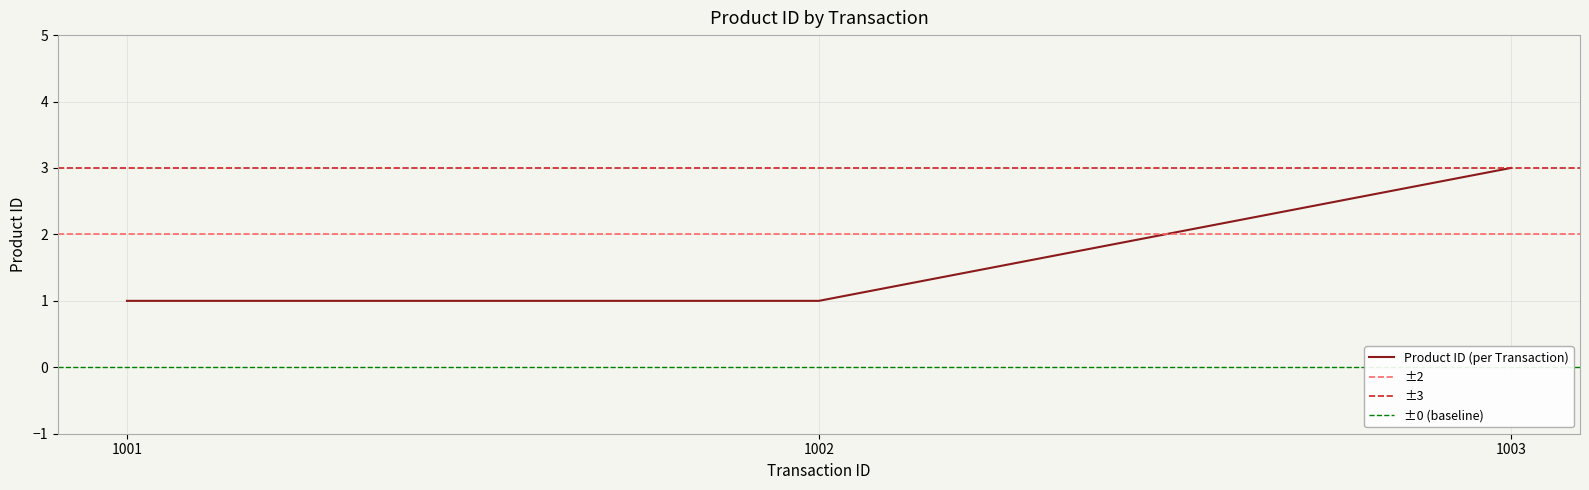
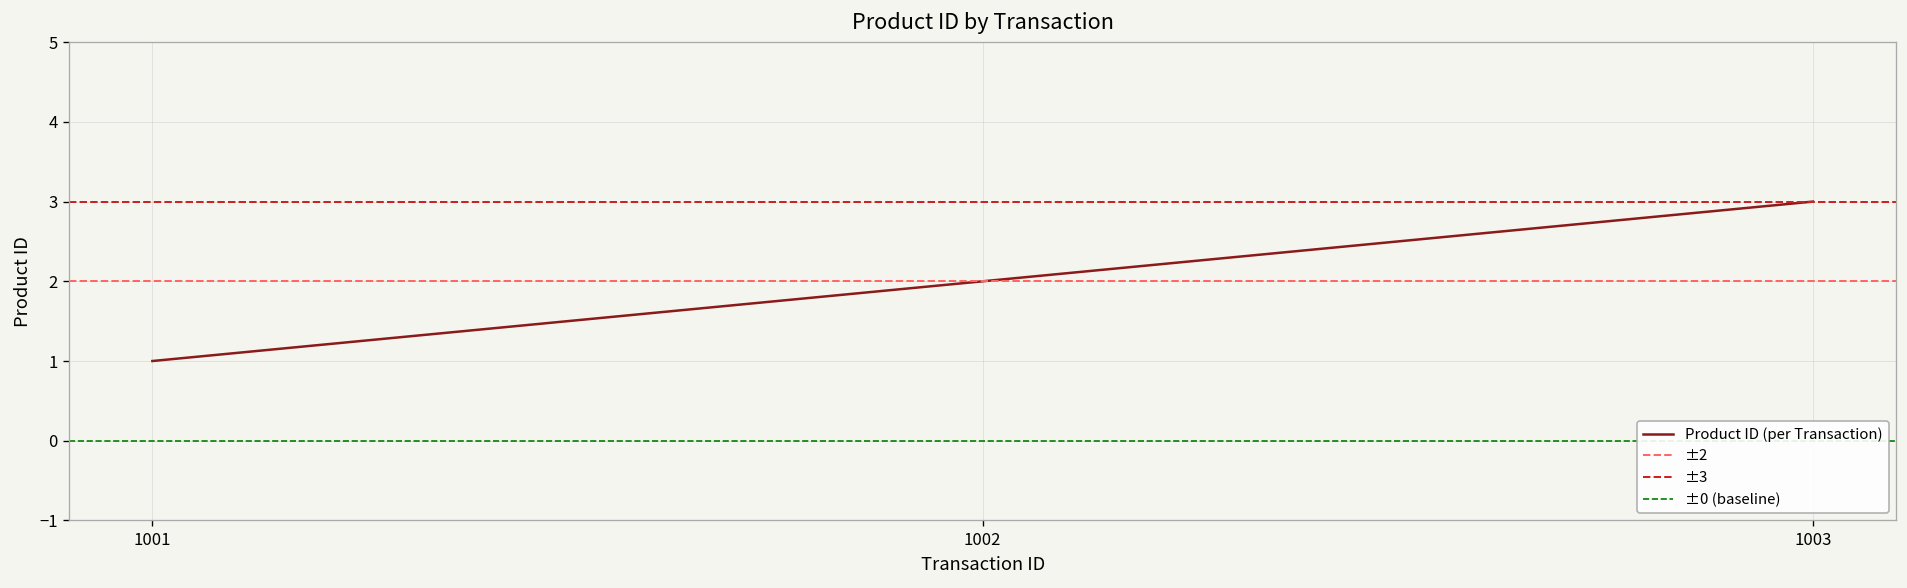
1002: 1 -> 2
